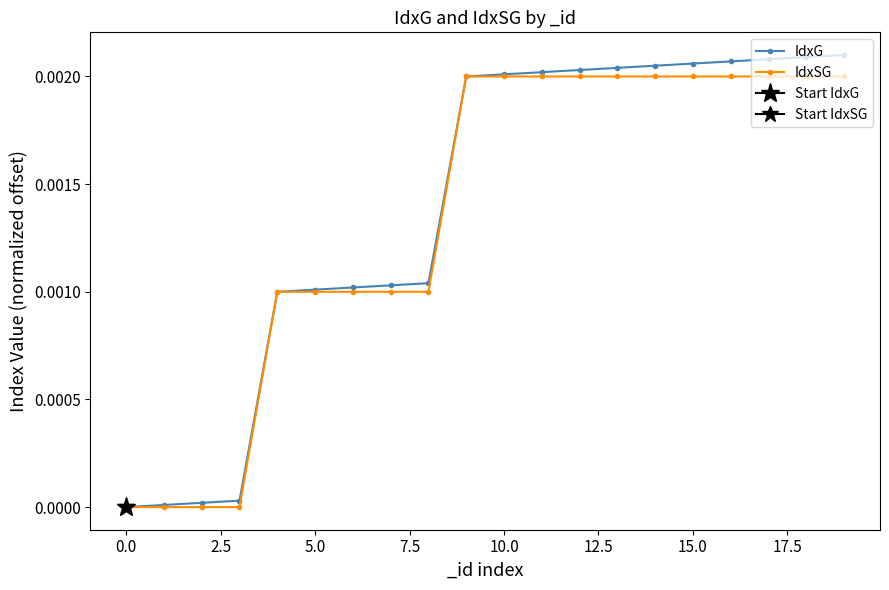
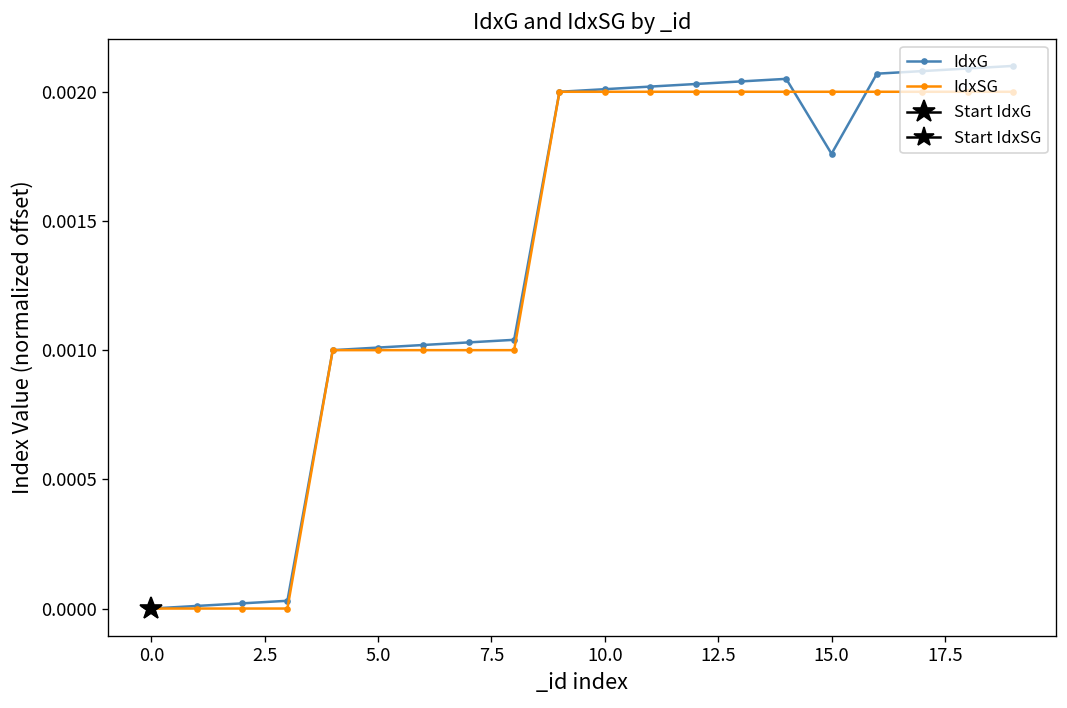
IdxG, 15.0: 0.00206 -> 0.00176
